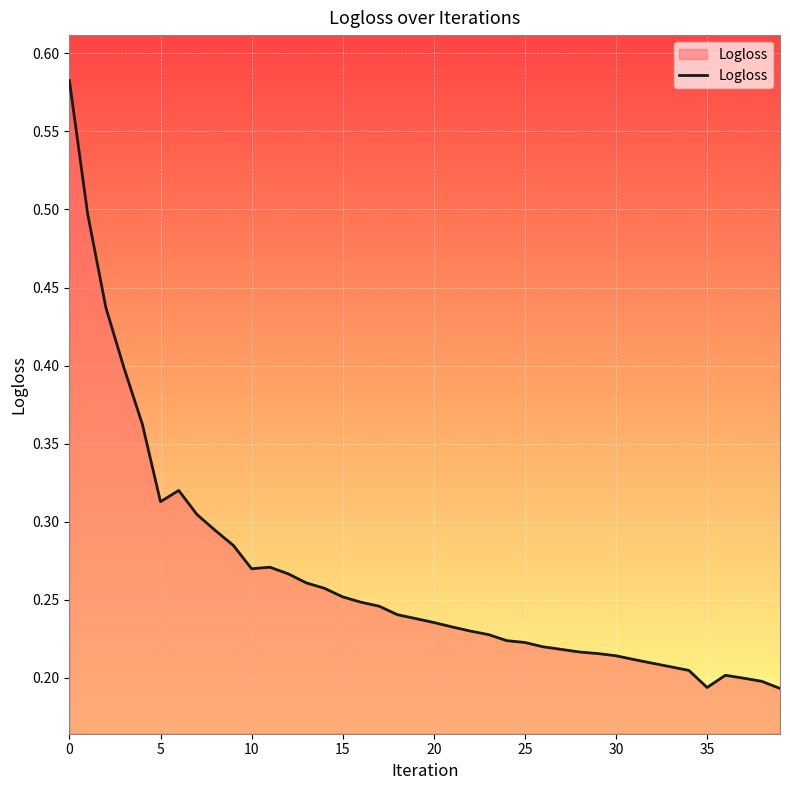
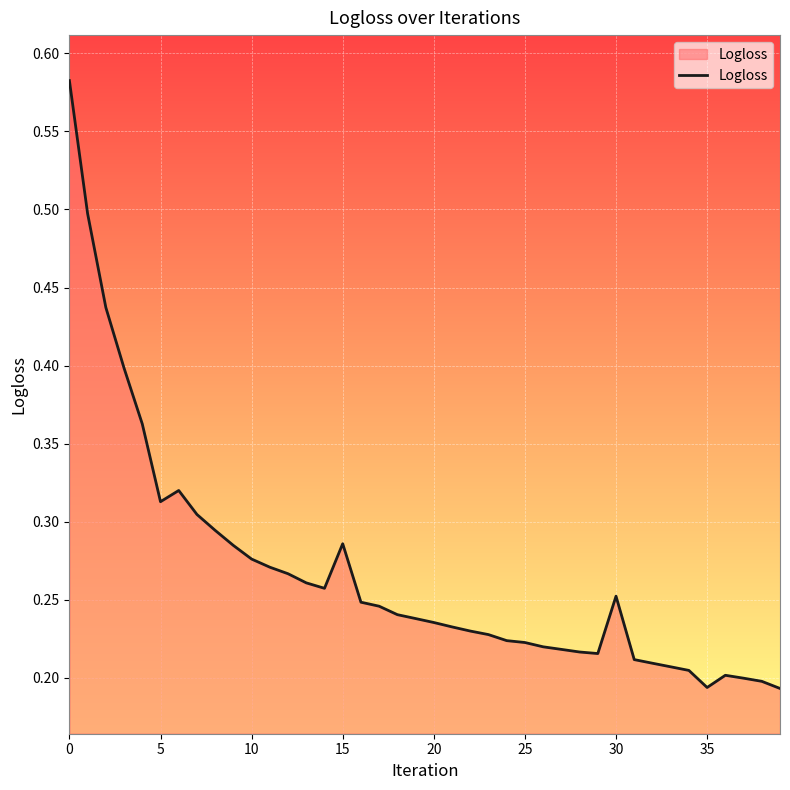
10: 0.270 -> 0.276
15: 0.252 -> 0.286
30: 0.214 -> 0.252
